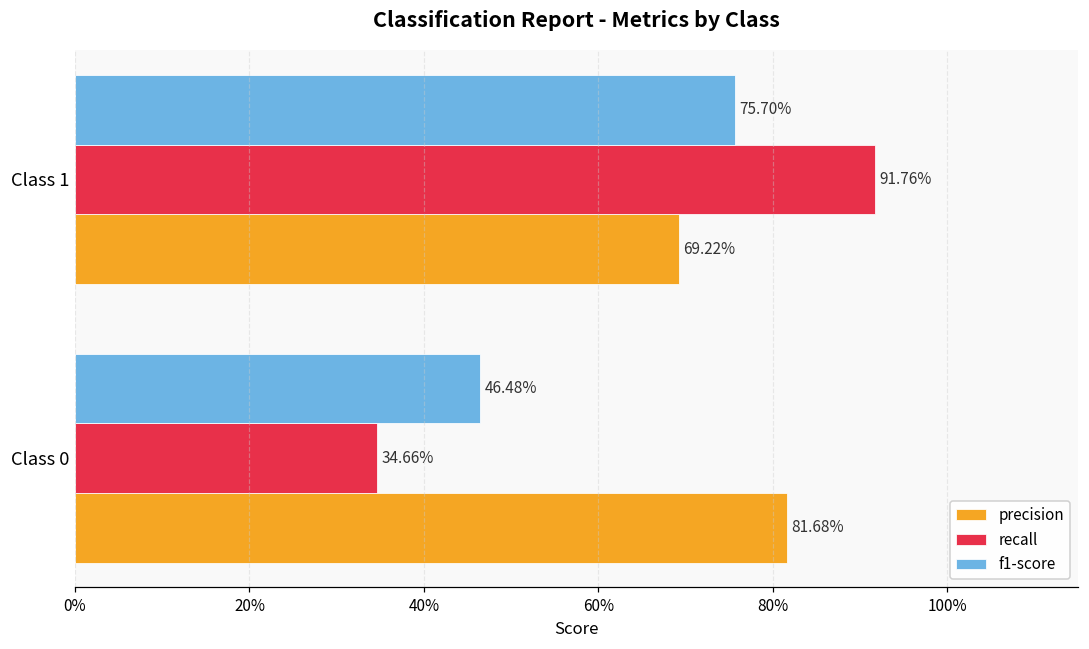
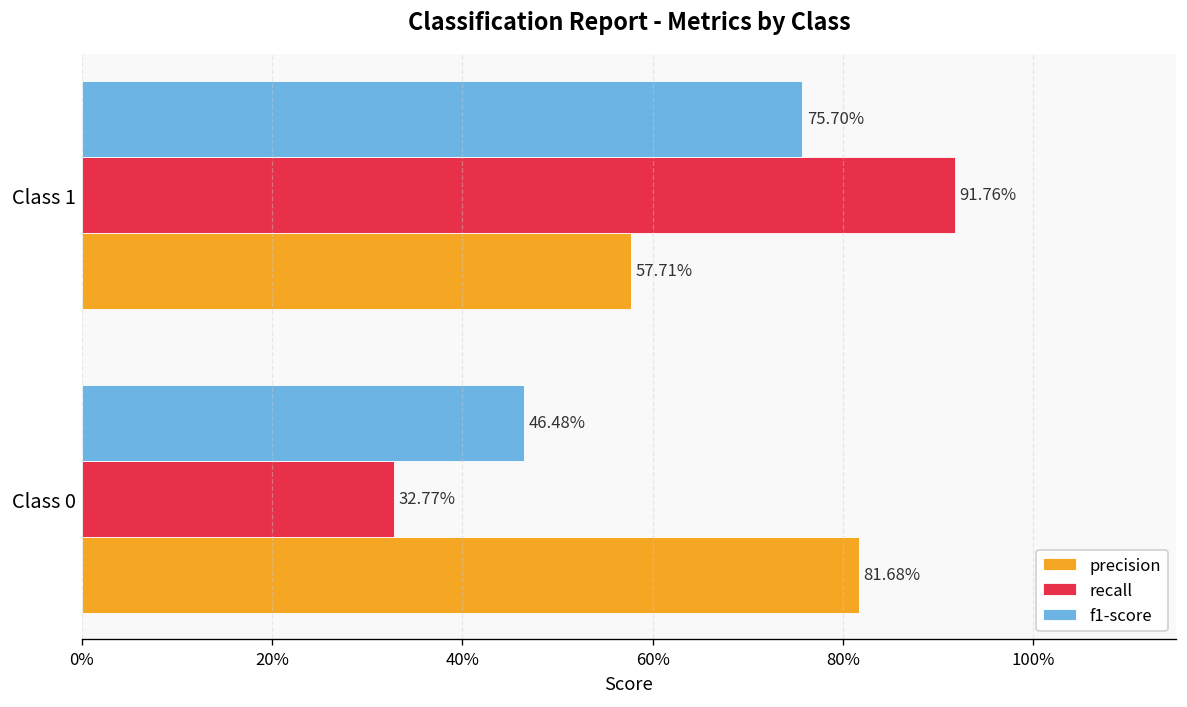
precision, Class 1: 69.22% -> 57.71%
recall, Class 0: 34.66% -> 32.77%
